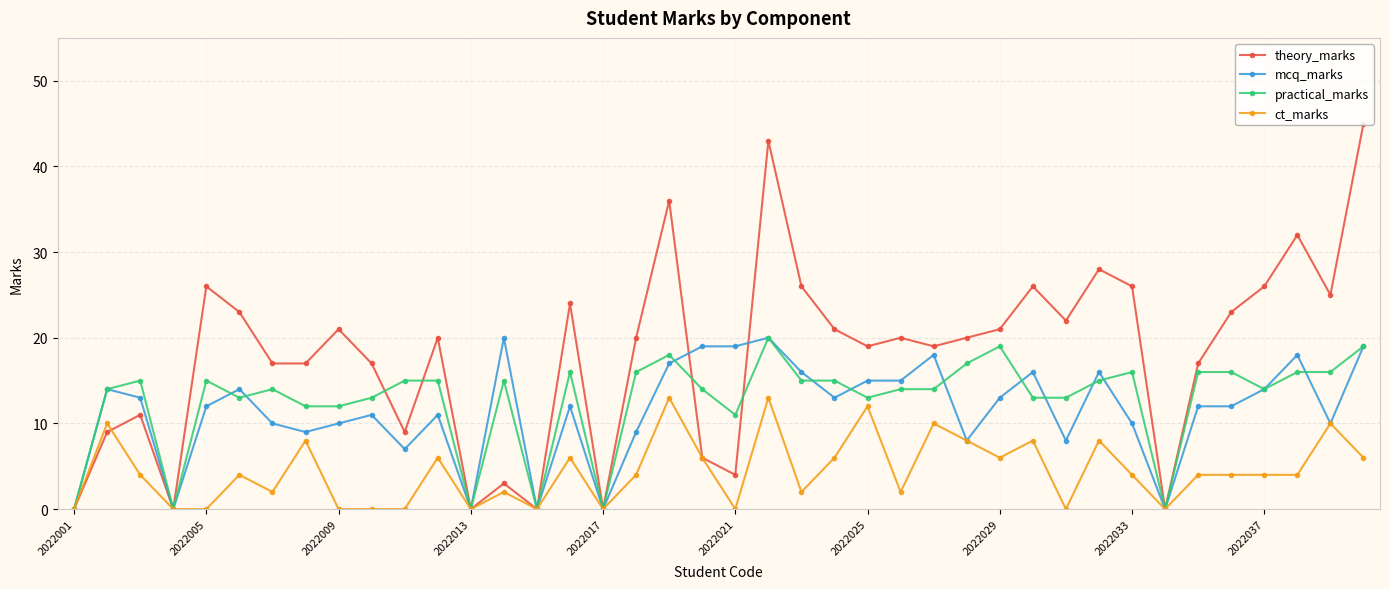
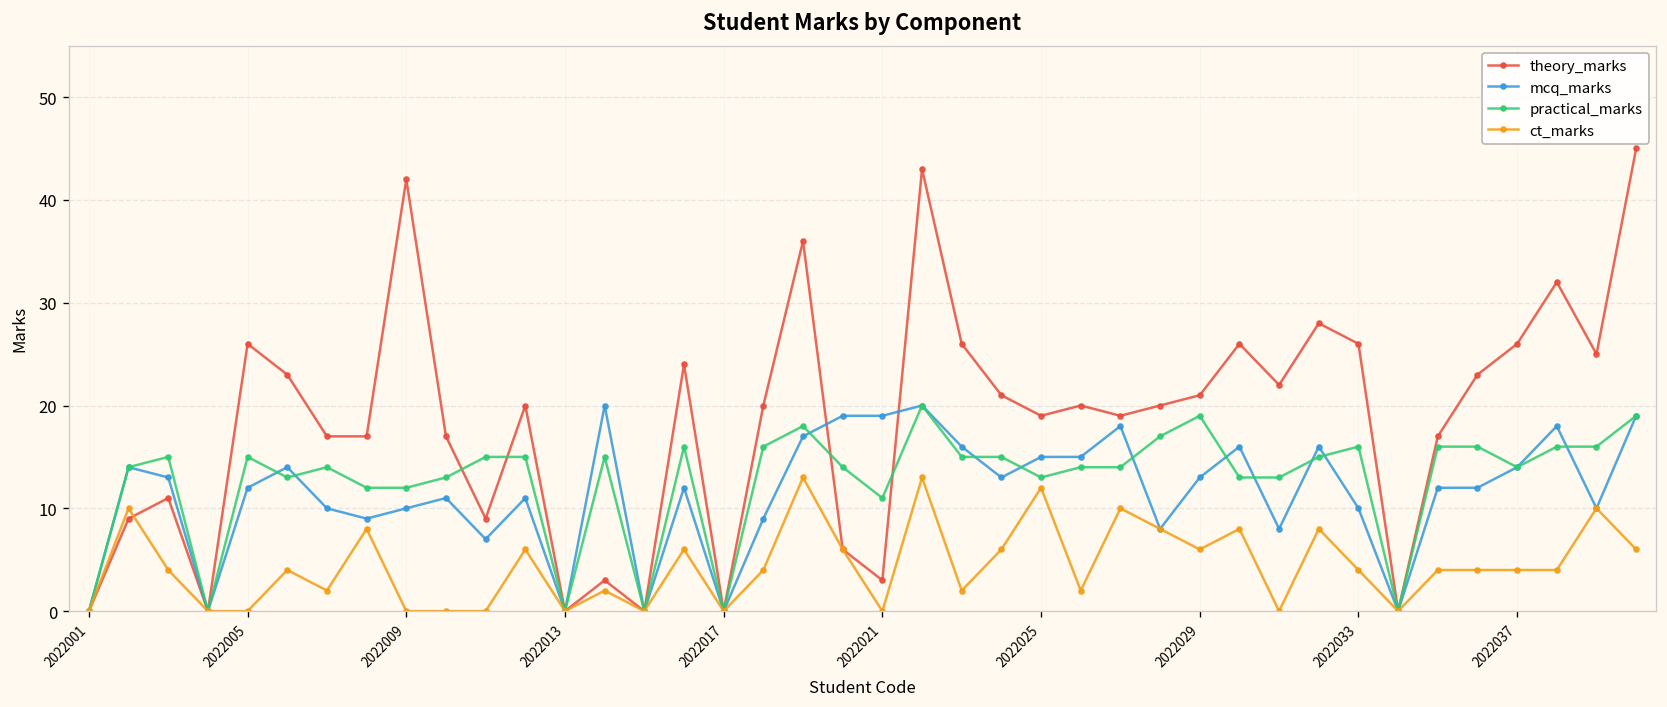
theory_marks, 2022009: 21 -> 42
theory_marks, 2022021: 4 -> 3
